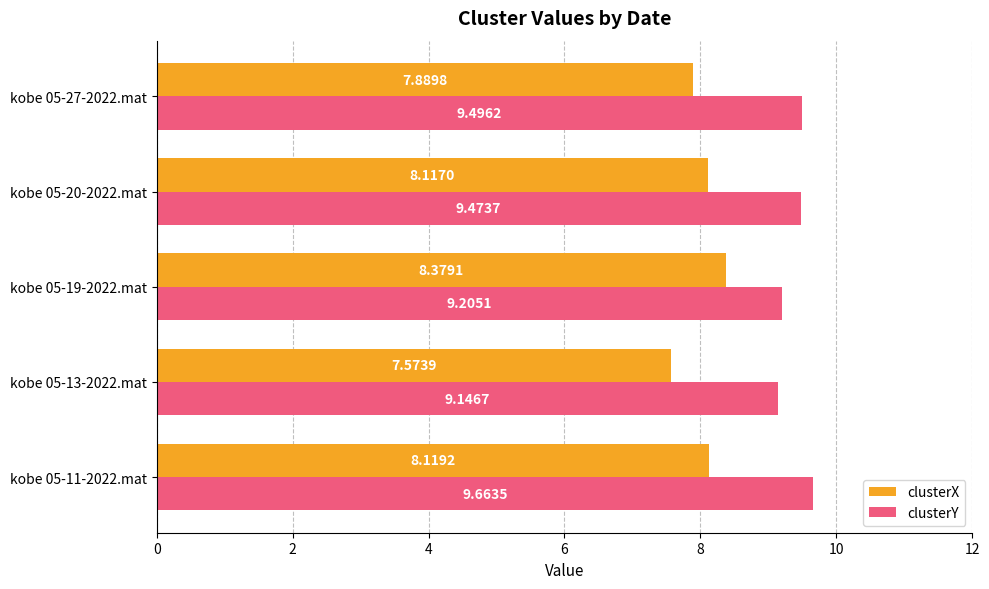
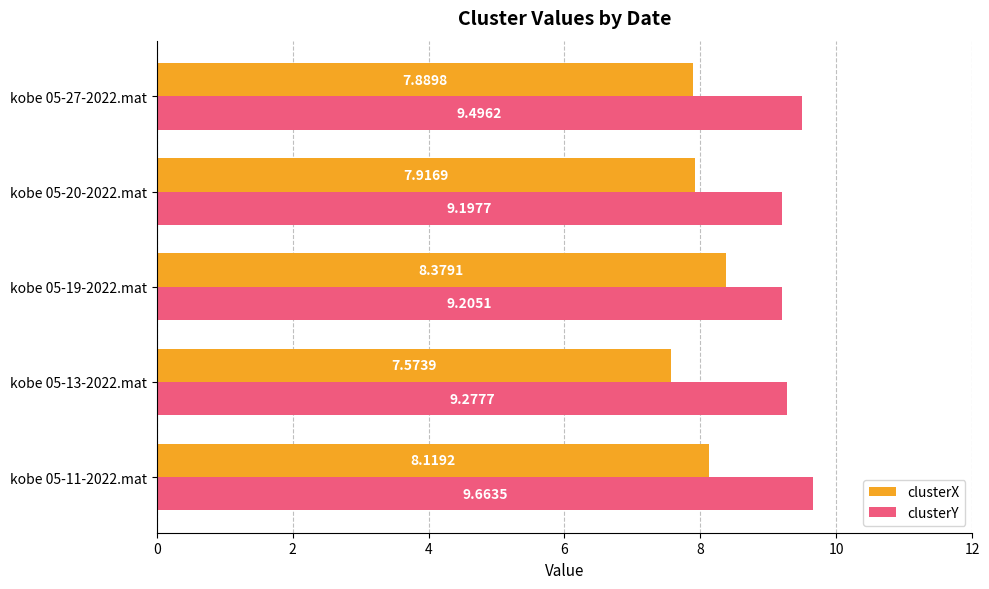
clusterX, kobe 05-20-2022.mat: 8.1170 -> 7.9169
clusterY, kobe 05-20-2022.mat: 9.4737 -> 9.1977
clusterY, kobe 05-13-2022.mat: 9.1467 -> 9.2777
